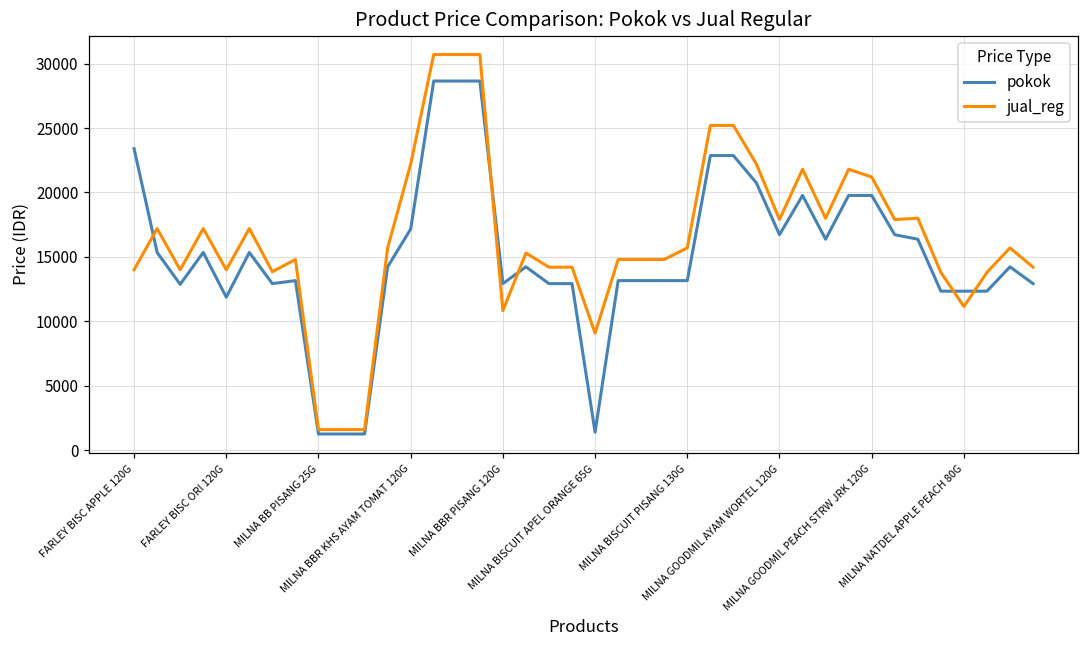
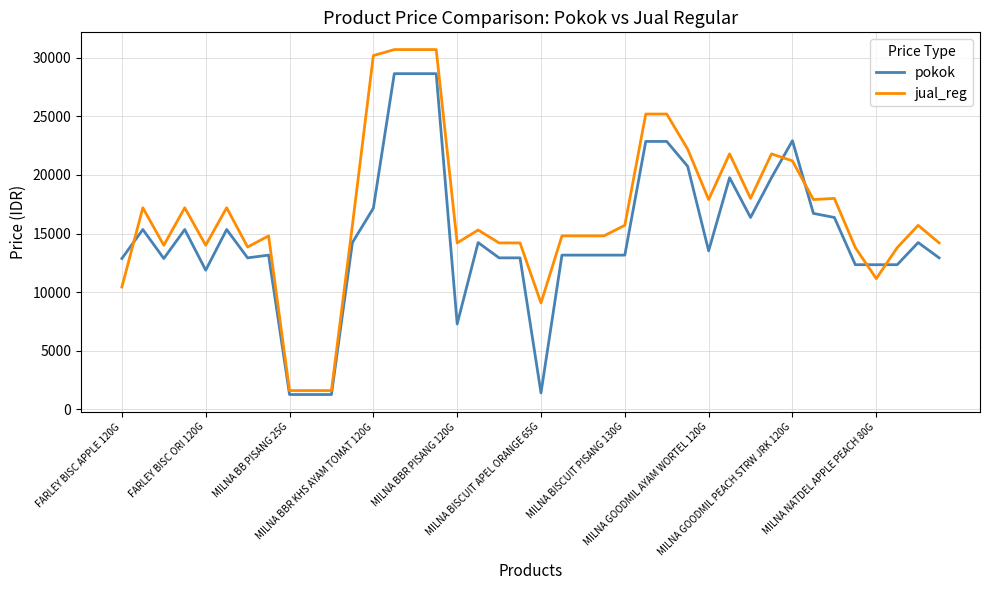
pokok, FARLEY BISC APPLE 120G: 23400 -> 12900
jual_reg, FARLEY BISC APPLE 120G: 14000 -> 10400
jual_reg, MILNA BBR KHS AYAM TOMAT 120G: 22200 -> 30200
pokok, MILNA BBR PISANG 120G: 12900 -> 7300
jual_reg, MILNA BBR PISANG 120G: 10800 -> 14200
pokok, MILNA GOODMIL AYAM WORTEL 120G: 16700 -> 13500
pokok, MILNA GOODMIL PEACH STRW JRK 120G: 19800 -> 22900
